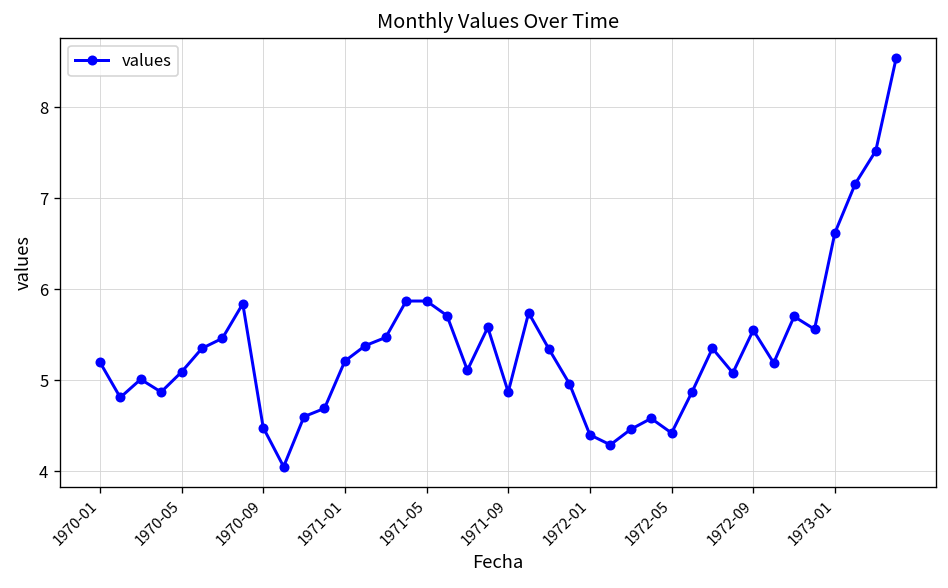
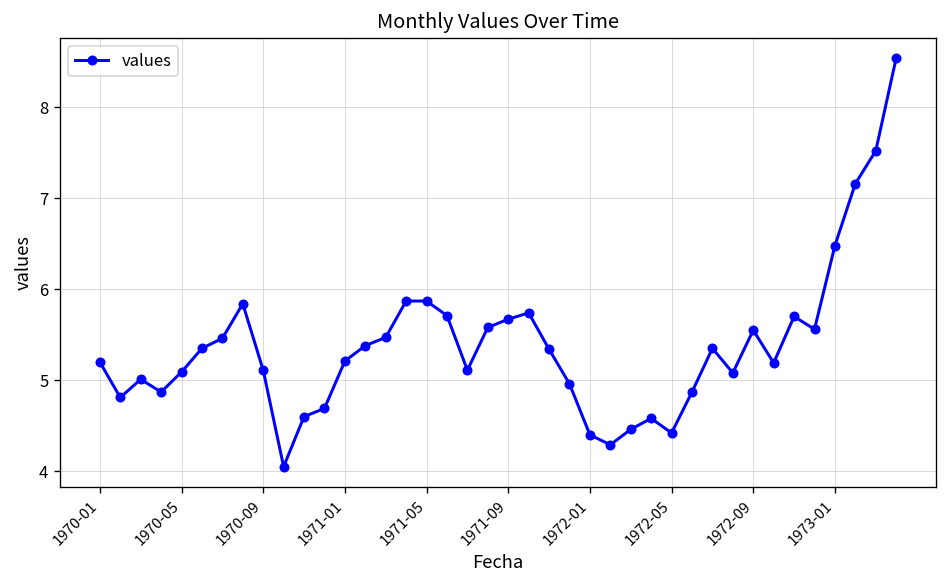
1970-09: 4.5 -> 5.1
1971-09: 4.9 -> 5.7
1973-01: 6.6 -> 6.5
